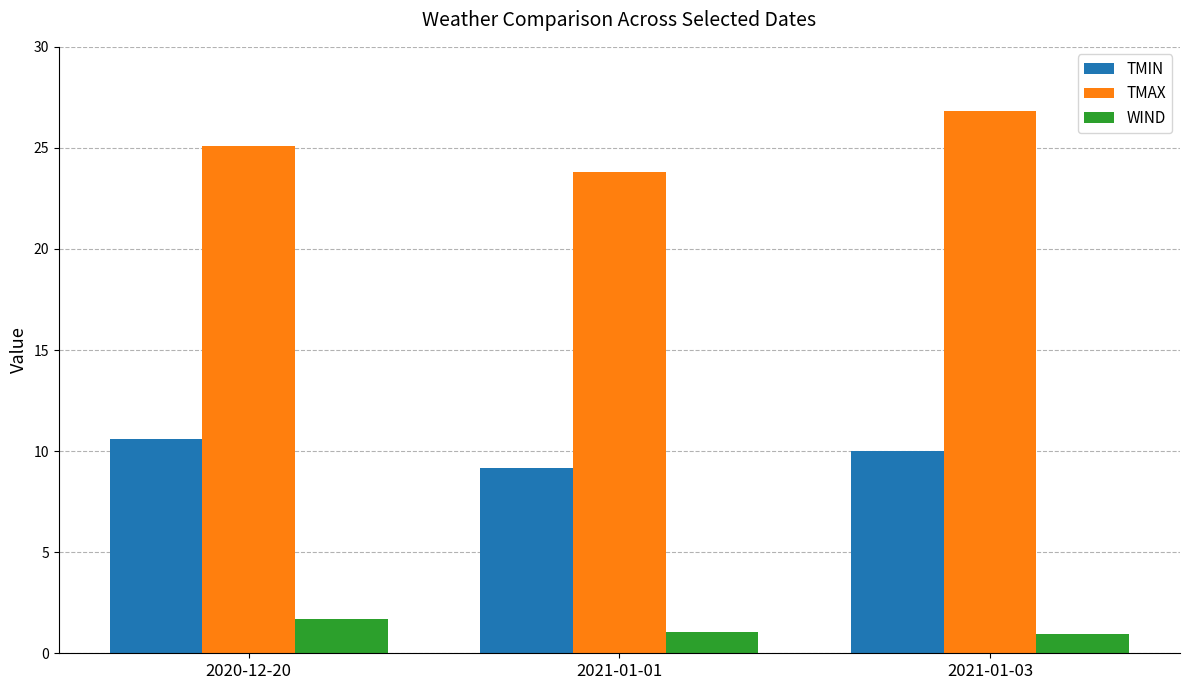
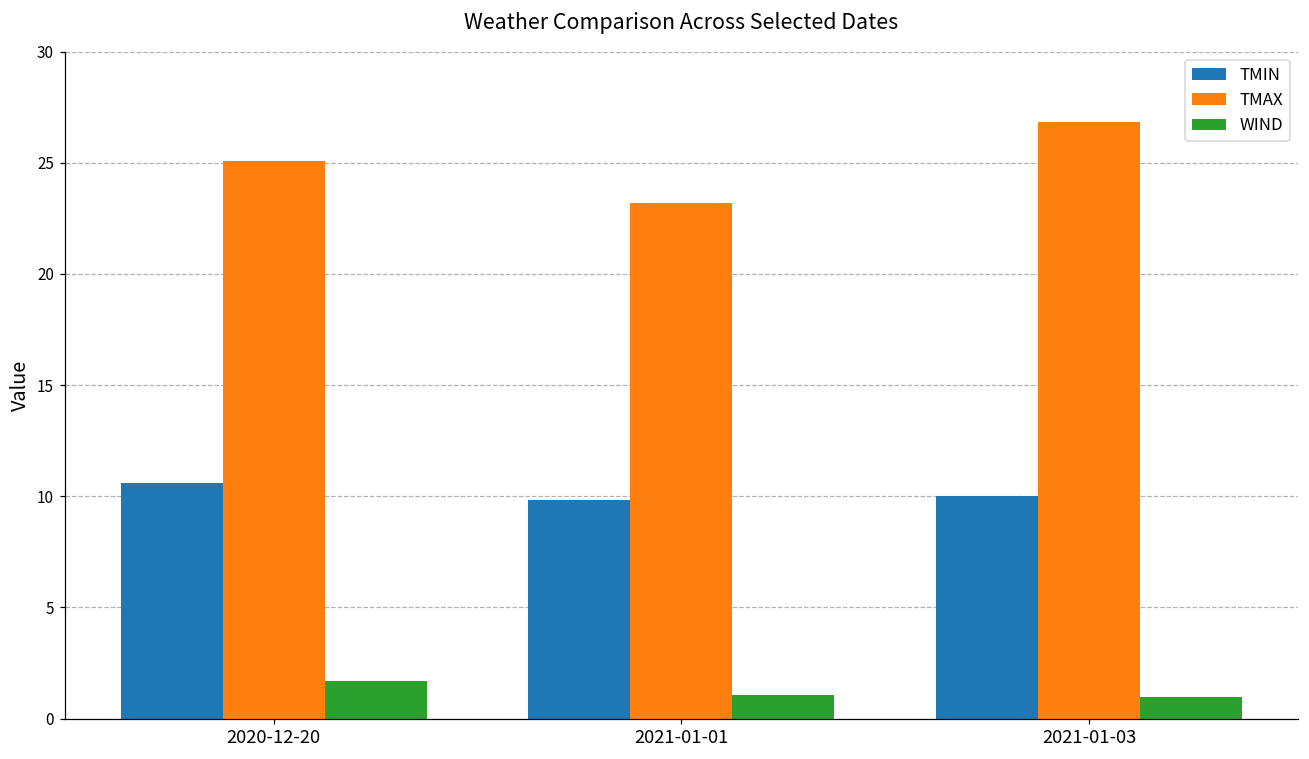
TMIN, 2021-01-01: 9.2 -> 9.9
TMAX, 2021-01-01: 23.8 -> 23.2
